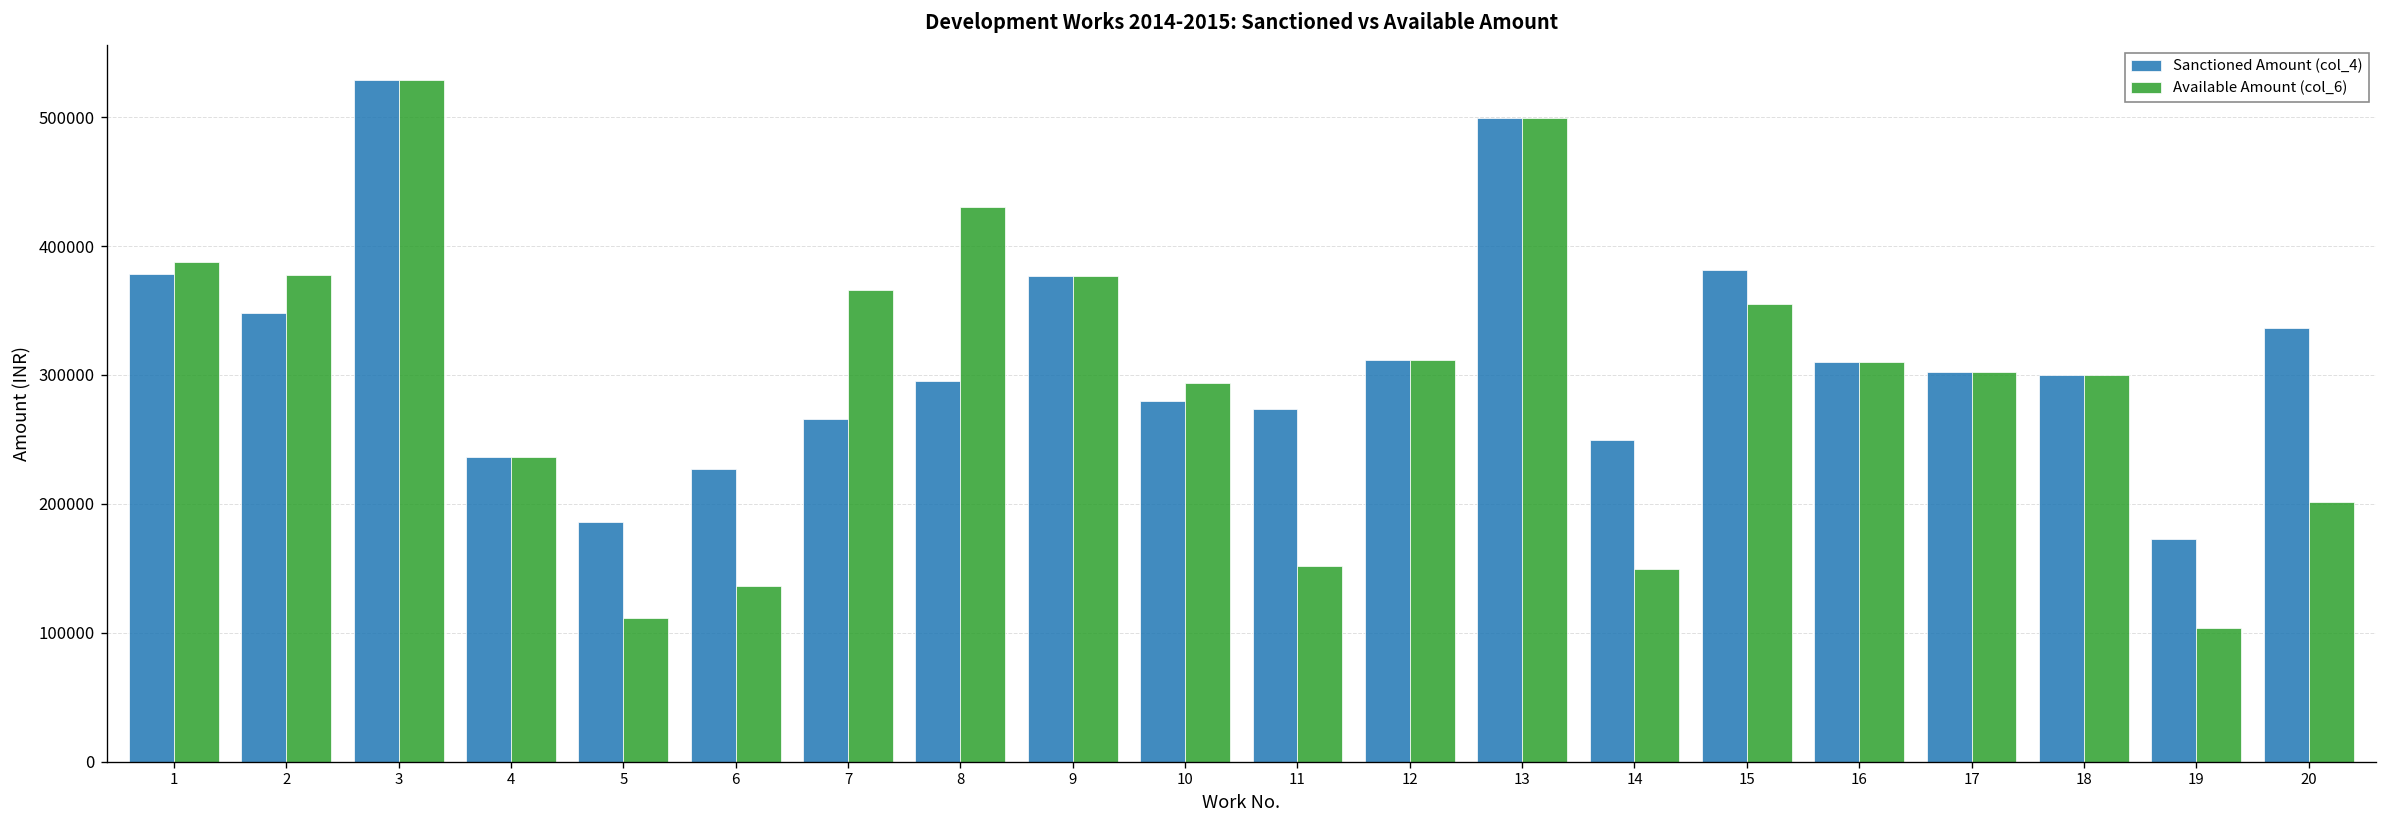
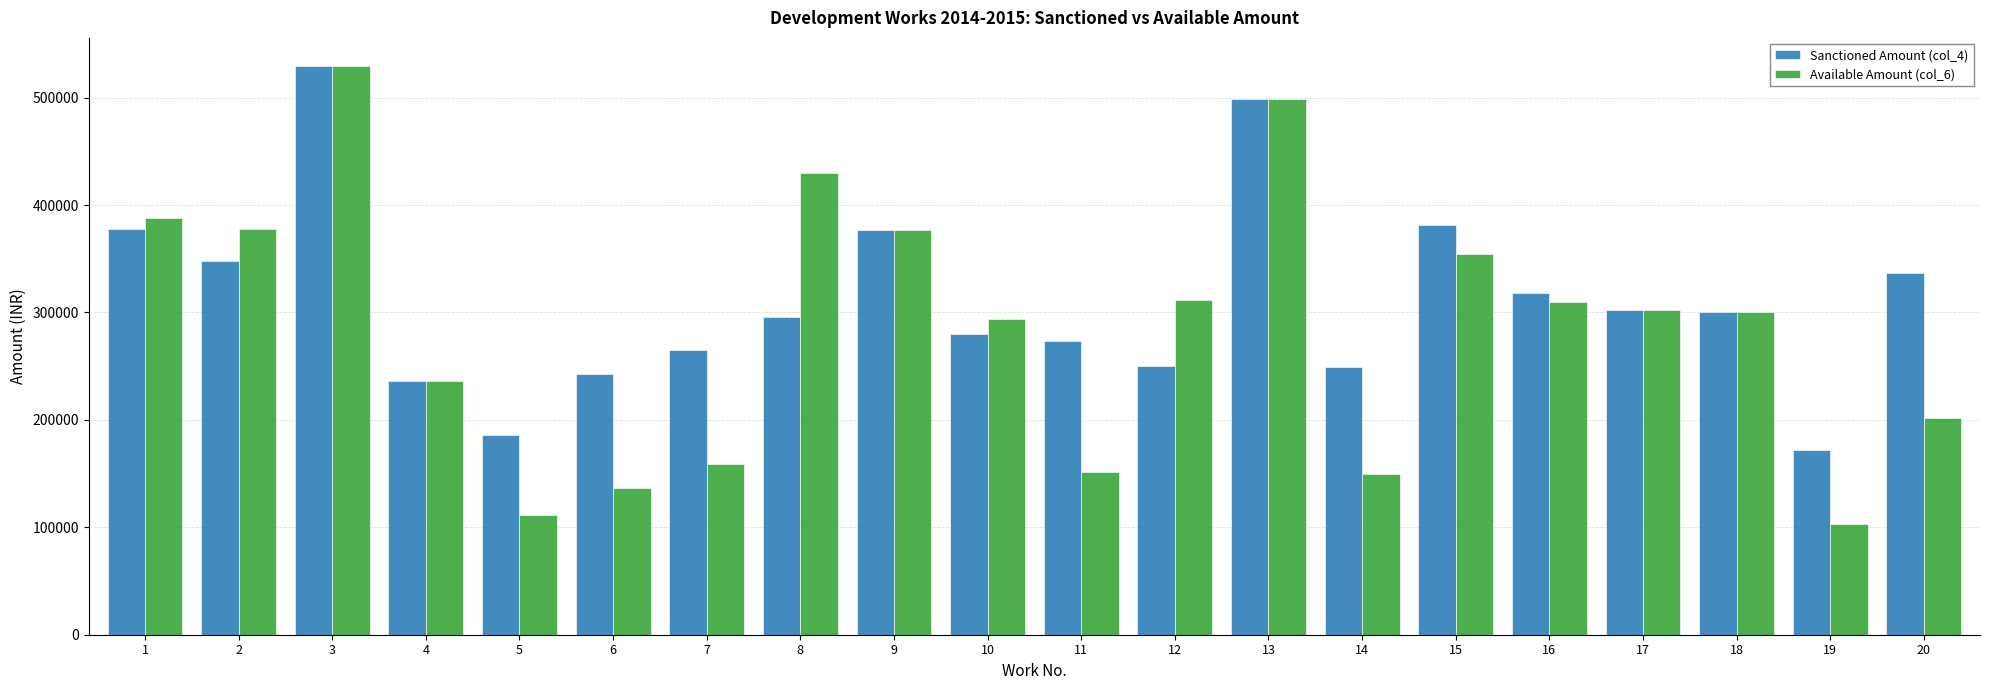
Sanctioned Amount (col_4), 6: 227000 -> 242000
Available Amount (col_6), 7: 366000 -> 159000
Sanctioned Amount (col_4), 12: 312000 -> 250000
Sanctioned Amount (col_4), 16: 310000 -> 318000
